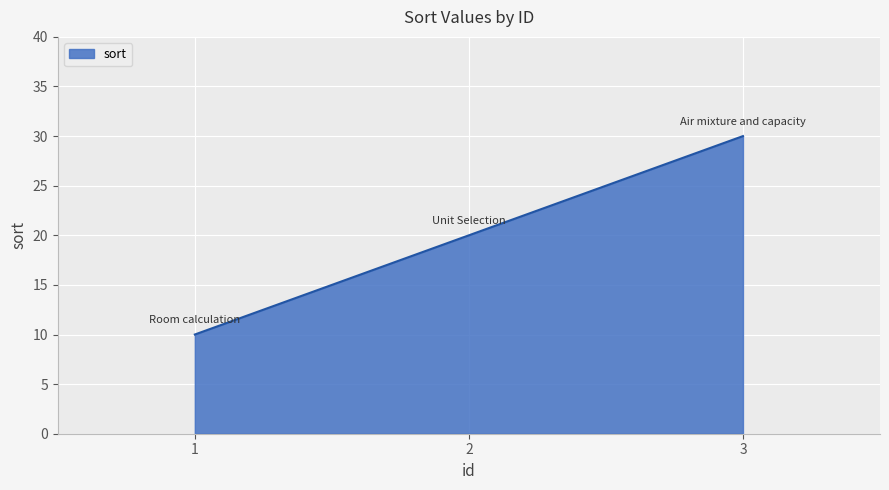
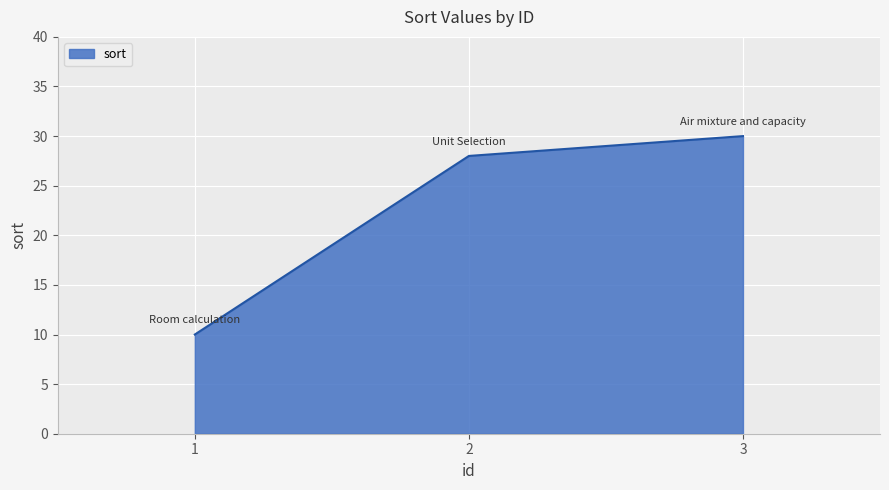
2: 20 -> 28
